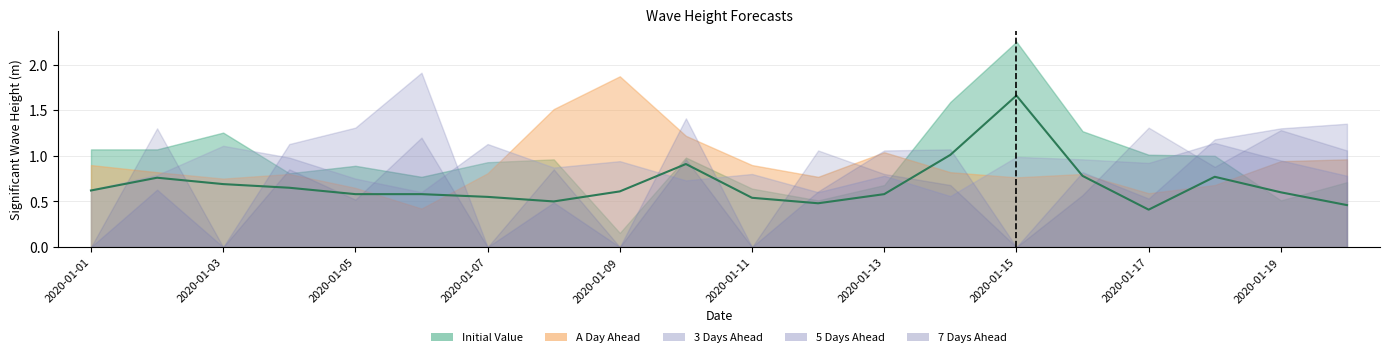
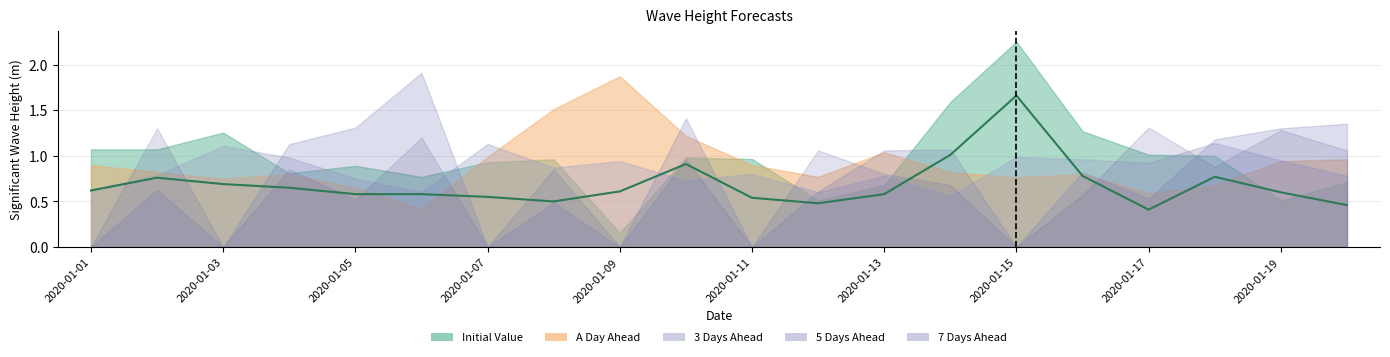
A Day Ahead, 2020-01-07: 0.8 -> 1.0
Initial Value, 2020-01-11: 0.6 -> 1.0
